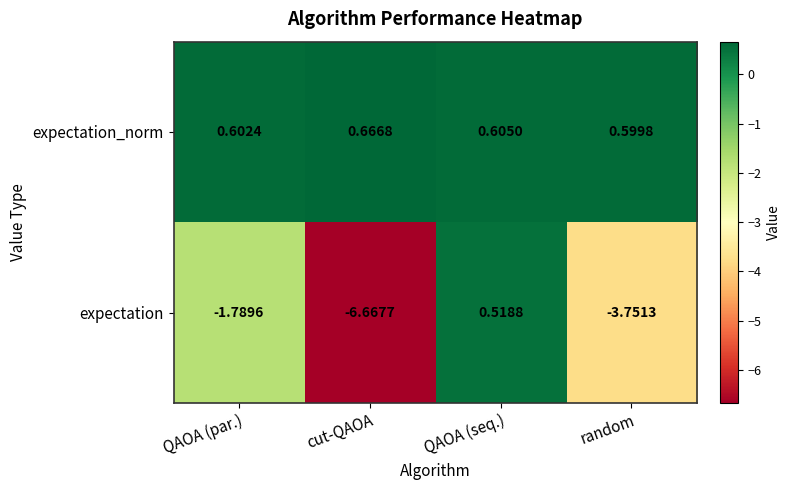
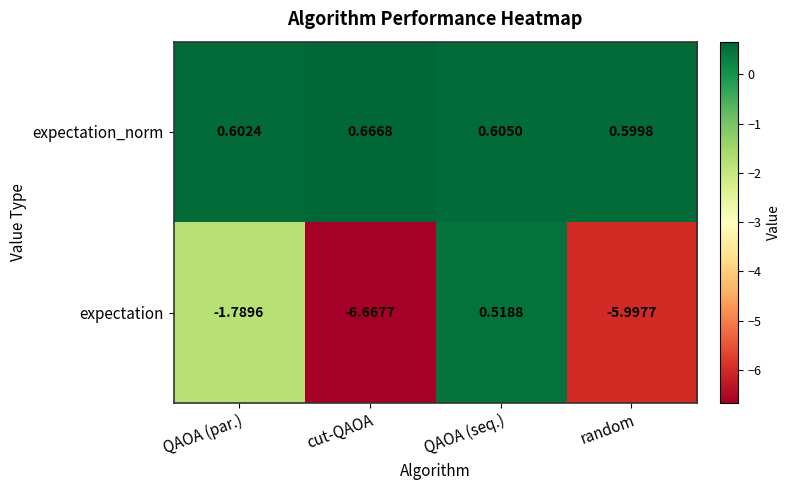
expectation, random: -3.7513 -> -5.9977
